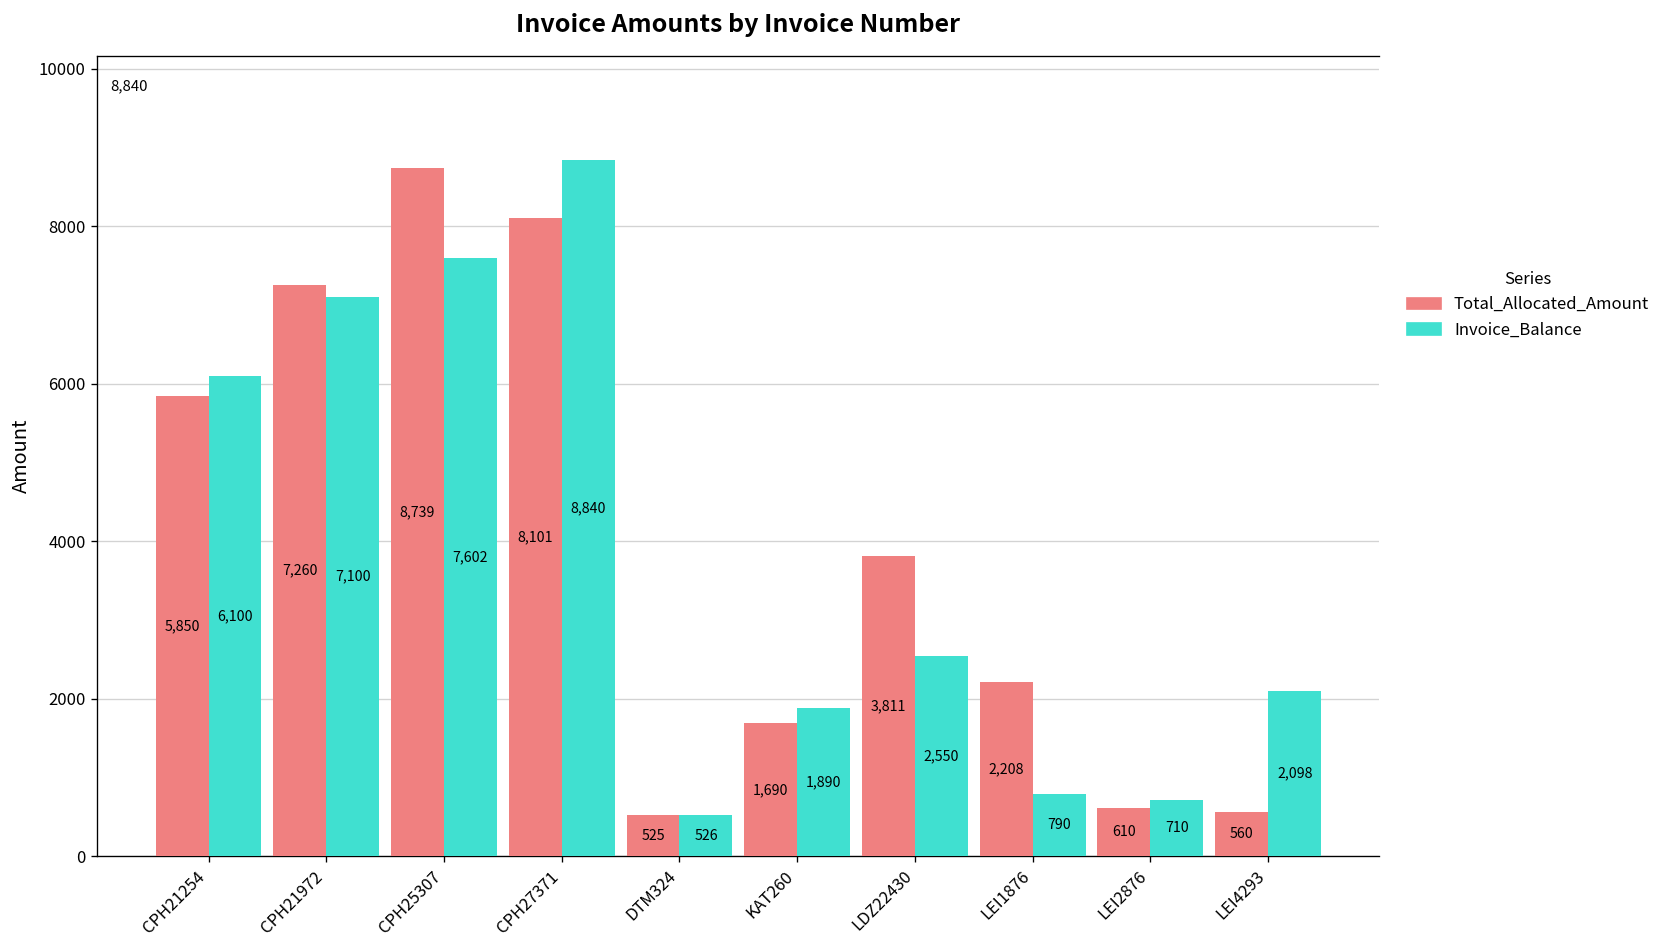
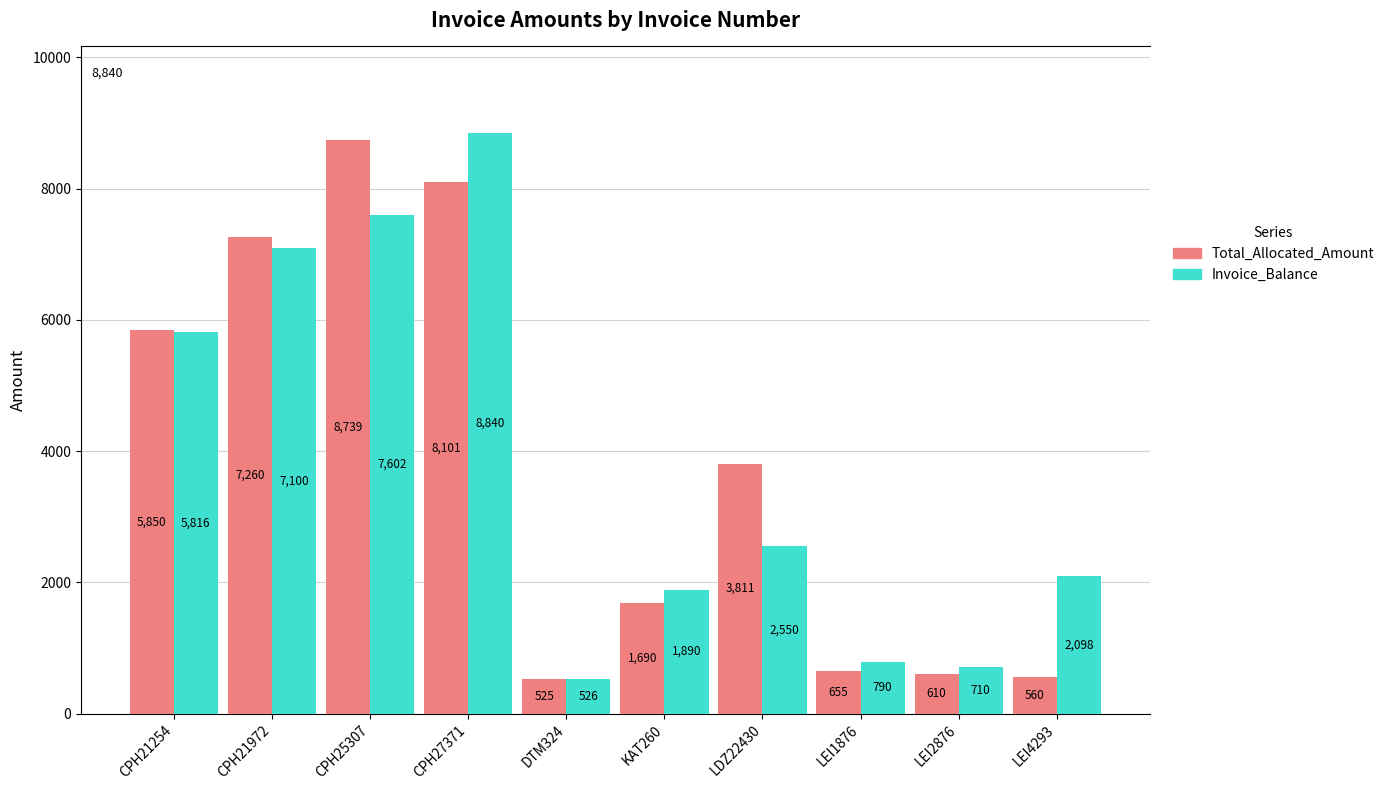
Invoice_Balance, CPH21254: 6,100 -> 5,816
Total_Allocated_Amount, LEI1876: 2,208 -> 655
